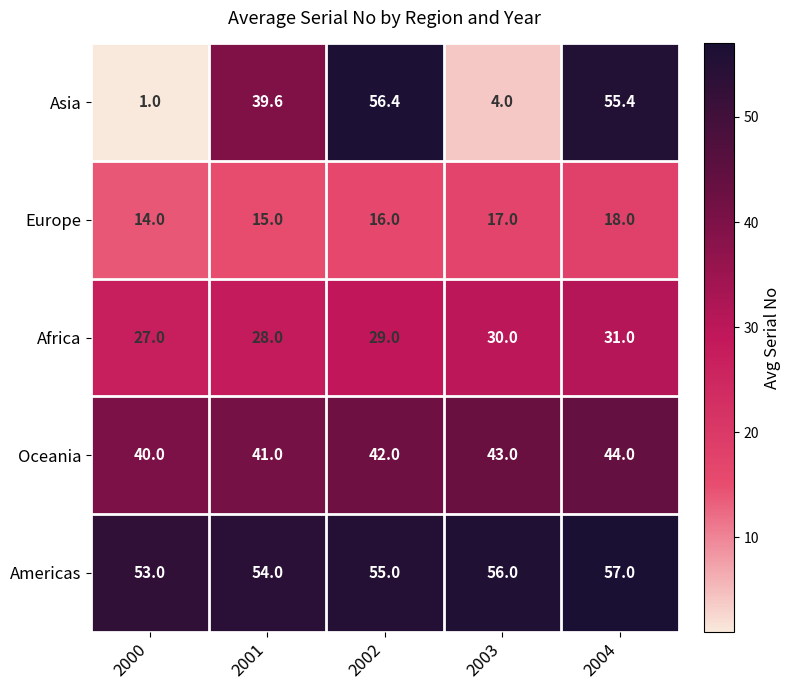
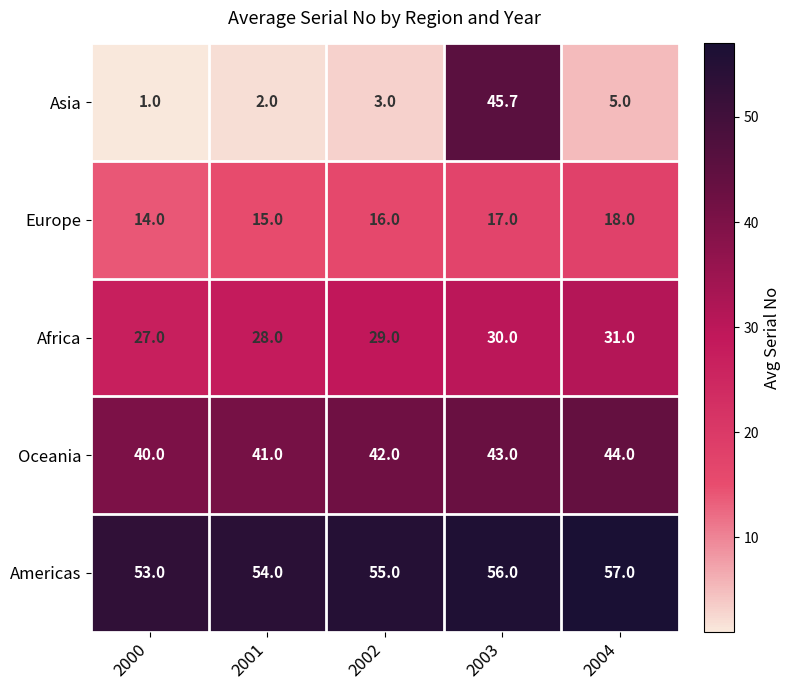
Asia, 2001: 39.6 -> 2.0
Asia, 2002: 56.4 -> 3.0
Asia, 2003: 4.0 -> 45.7
Asia, 2004: 55.4 -> 5.0
